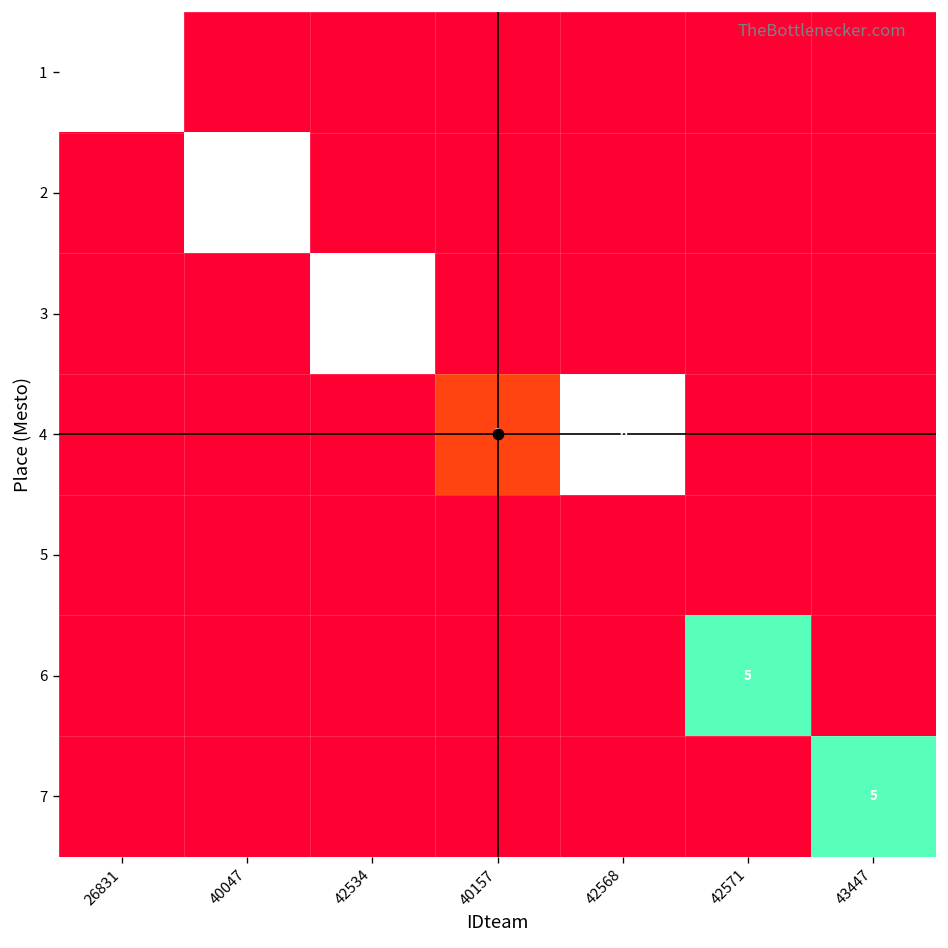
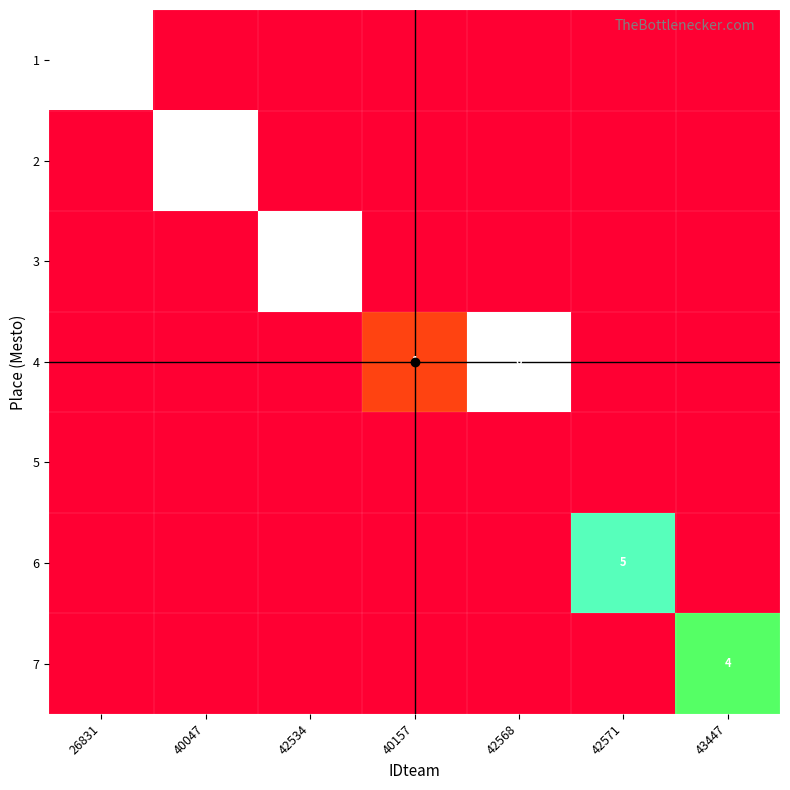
7, 43447: 5 -> 4
